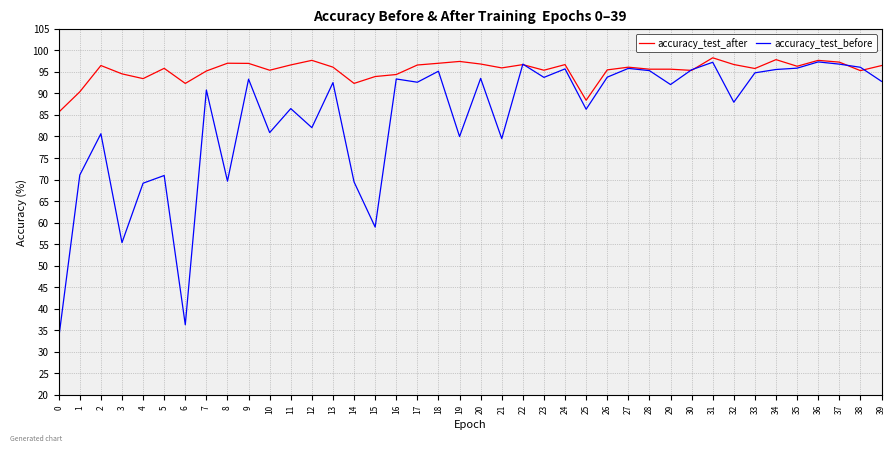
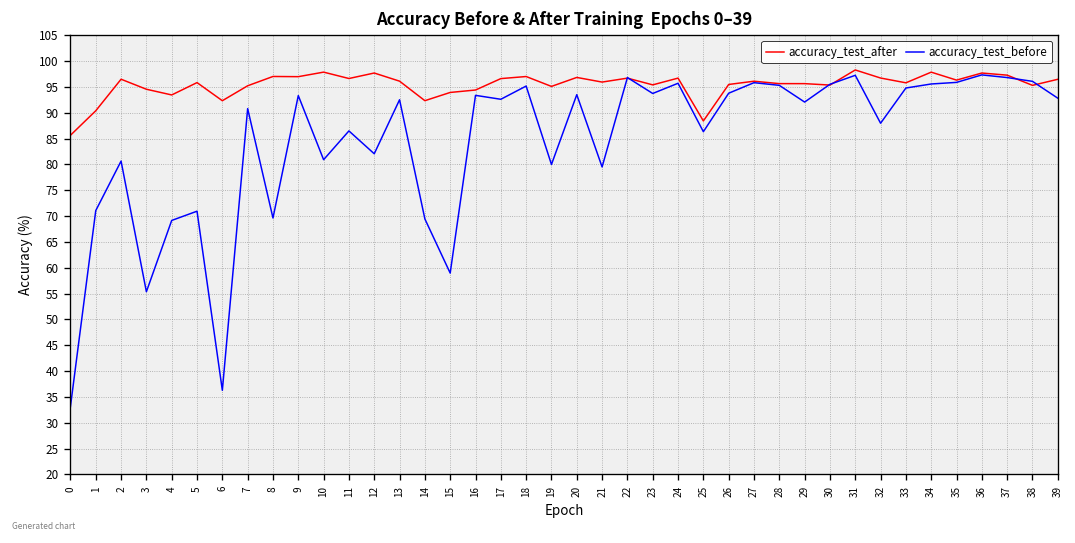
accuracy_test_after, 10: 95 -> 98
accuracy_test_after, 19: 97 -> 95
